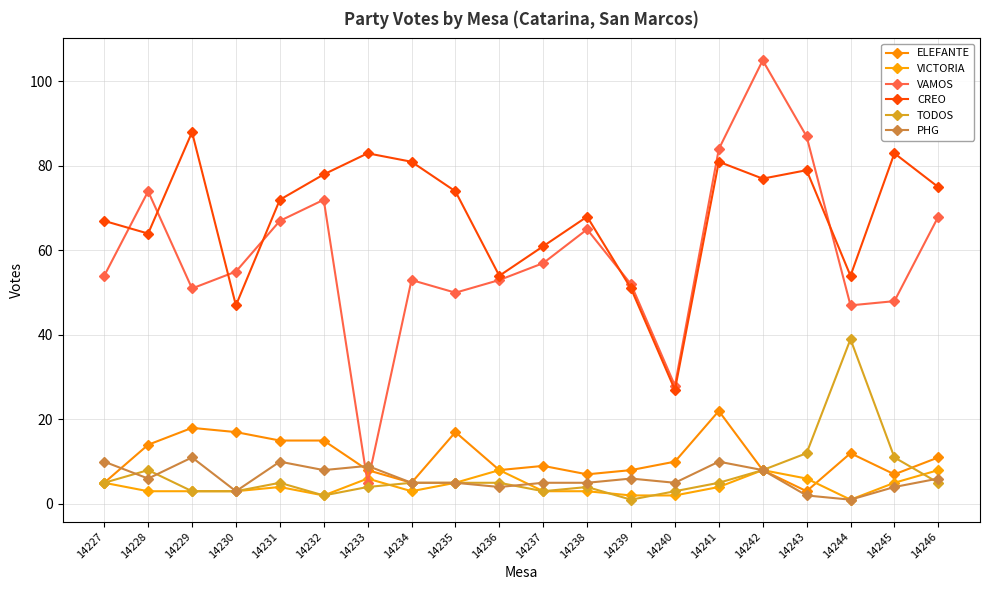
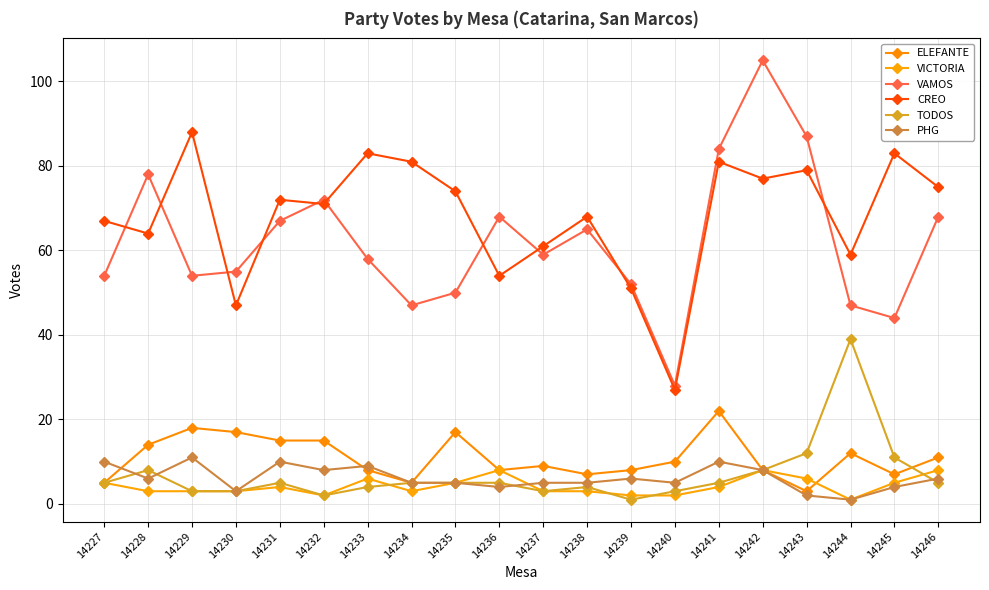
VAMOS, 14228: 74 -> 78
VAMOS, 14229: 51 -> 54
CREO, 14232: 78 -> 71
VAMOS, 14233: 5 -> 58
VAMOS, 14234: 53 -> 47
VAMOS, 14236: 53 -> 68
VAMOS, 14237: 57 -> 59
CREO, 14244: 54 -> 59
VAMOS, 14245: 48 -> 44
